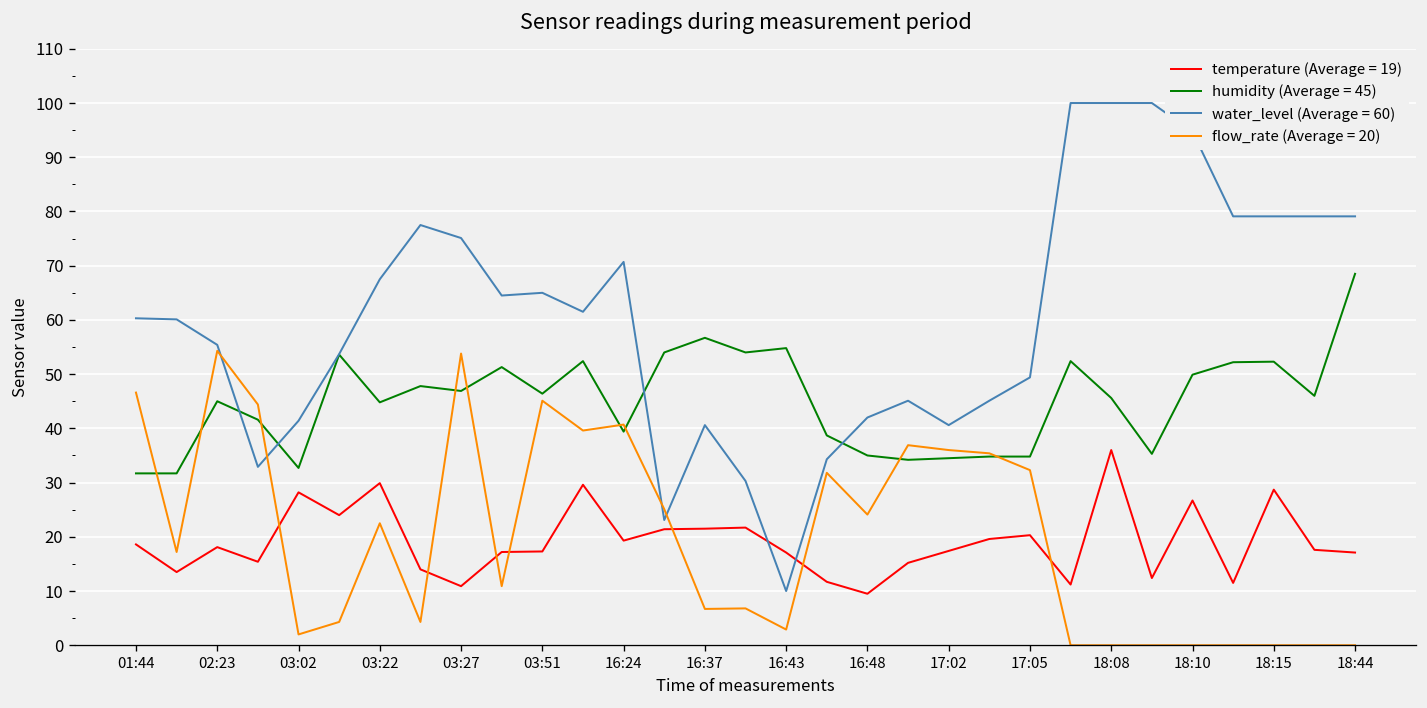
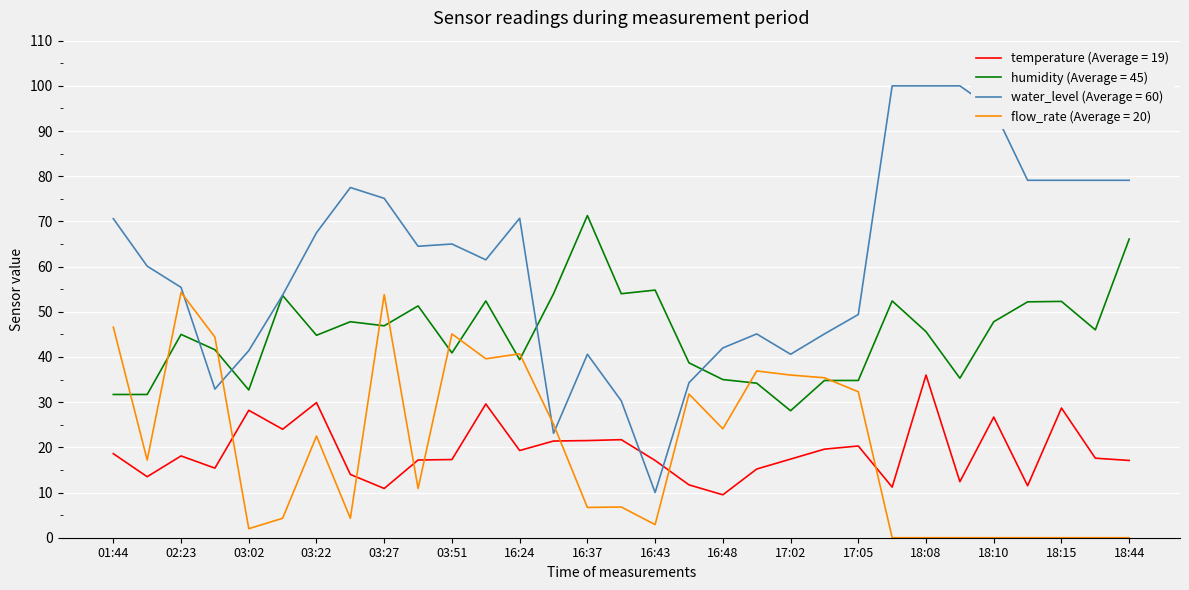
water_level (Average = 60), 01:44: 60 -> 71
humidity (Average = 45), 03:51: 46 -> 41
humidity (Average = 45), 16:37: 57 -> 71
humidity (Average = 45), 17:02: 35 -> 28
humidity (Average = 45), 18:10: 50 -> 48
humidity (Average = 45), 18:44: 69 -> 66
